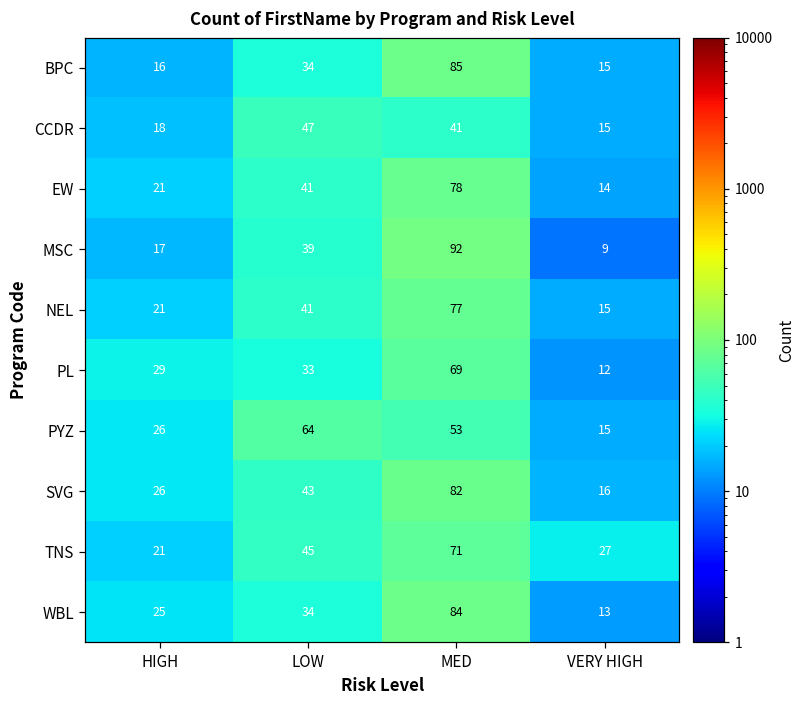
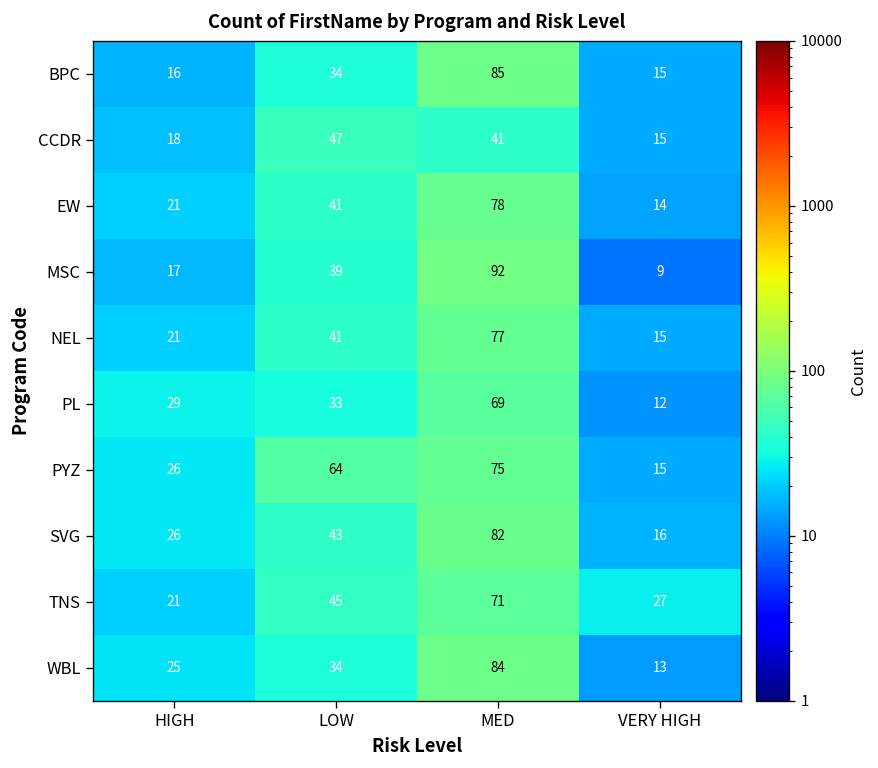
PYZ, MED: 53 -> 75
